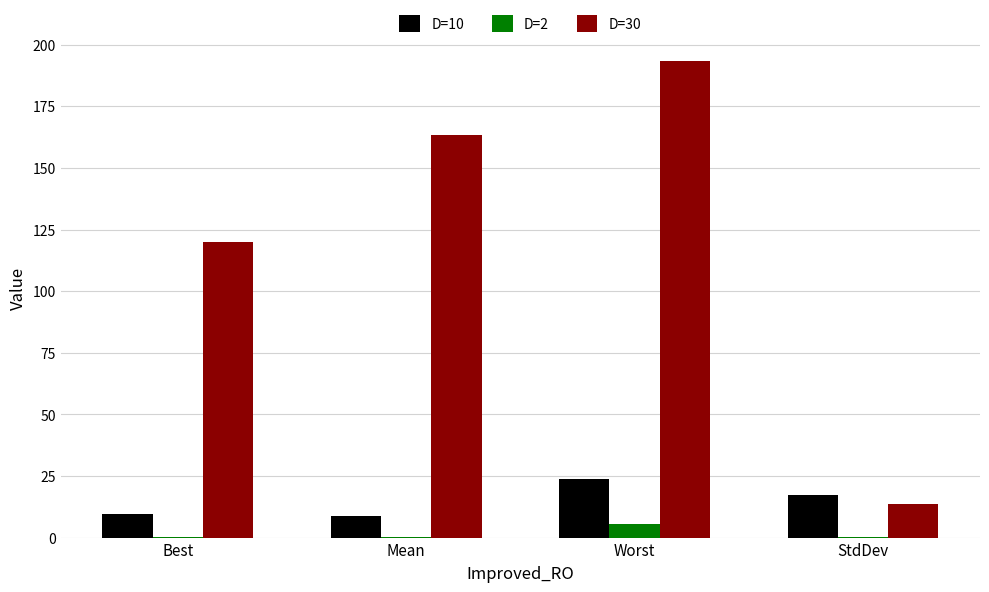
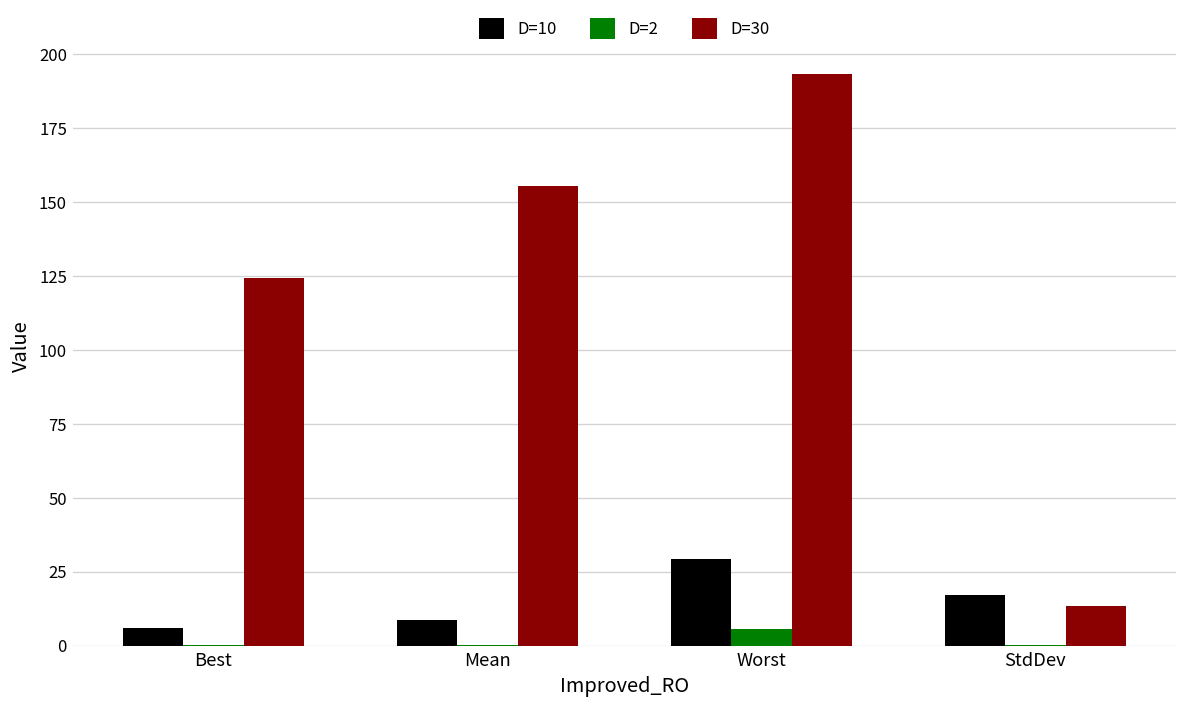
D=10, Best: 9 -> 6
D=30, Best: 120 -> 124
D=30, Mean: 163 -> 155
D=10, Worst: 24 -> 29
